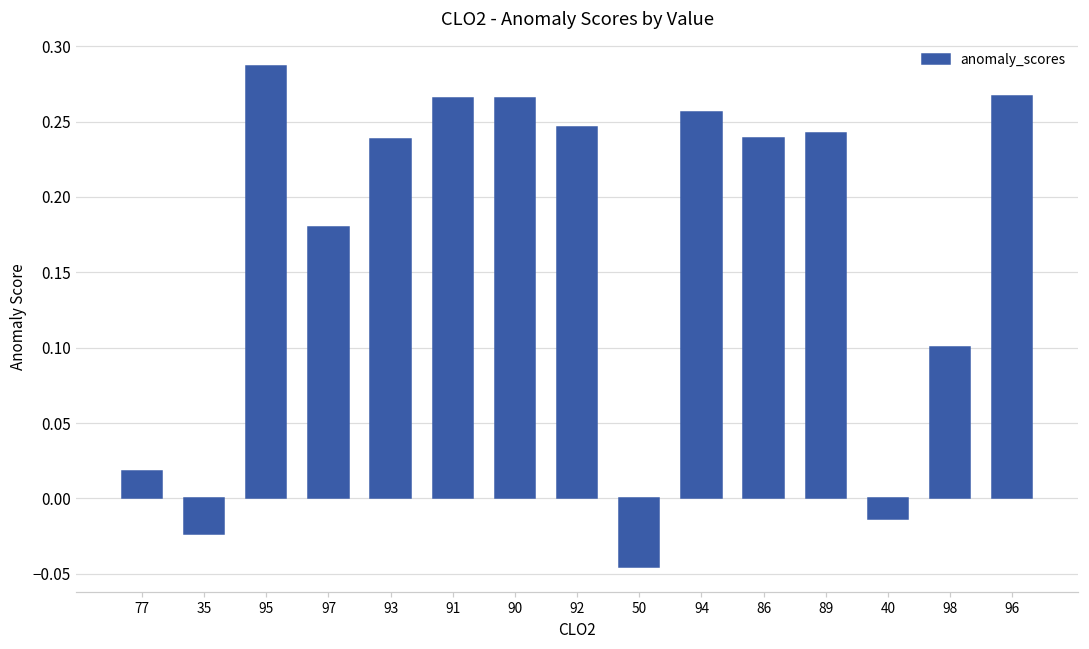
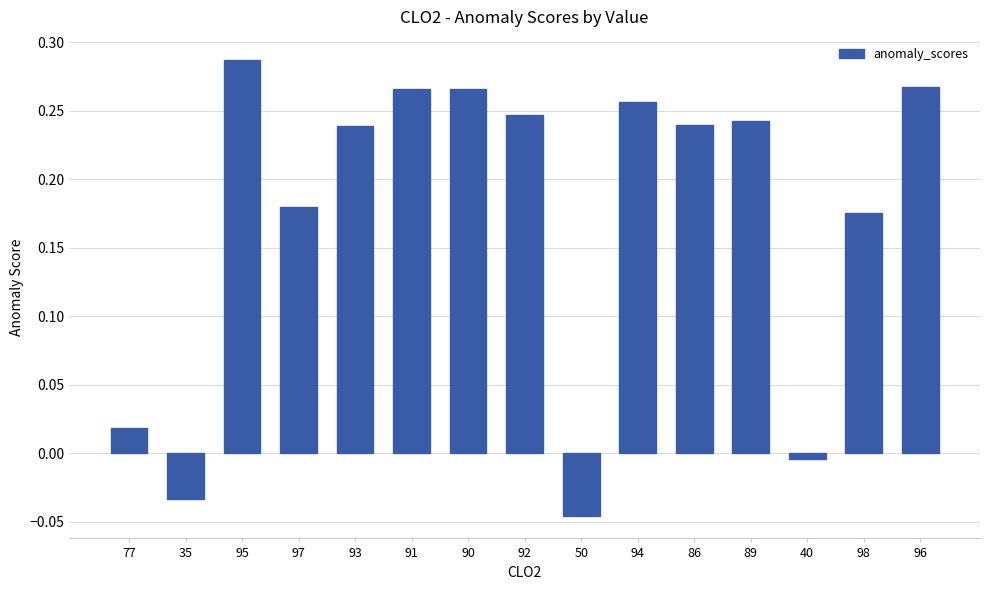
35: -0.024 -> -0.033
40: -0.014 -> -0.005
98: 0.101 -> 0.176
